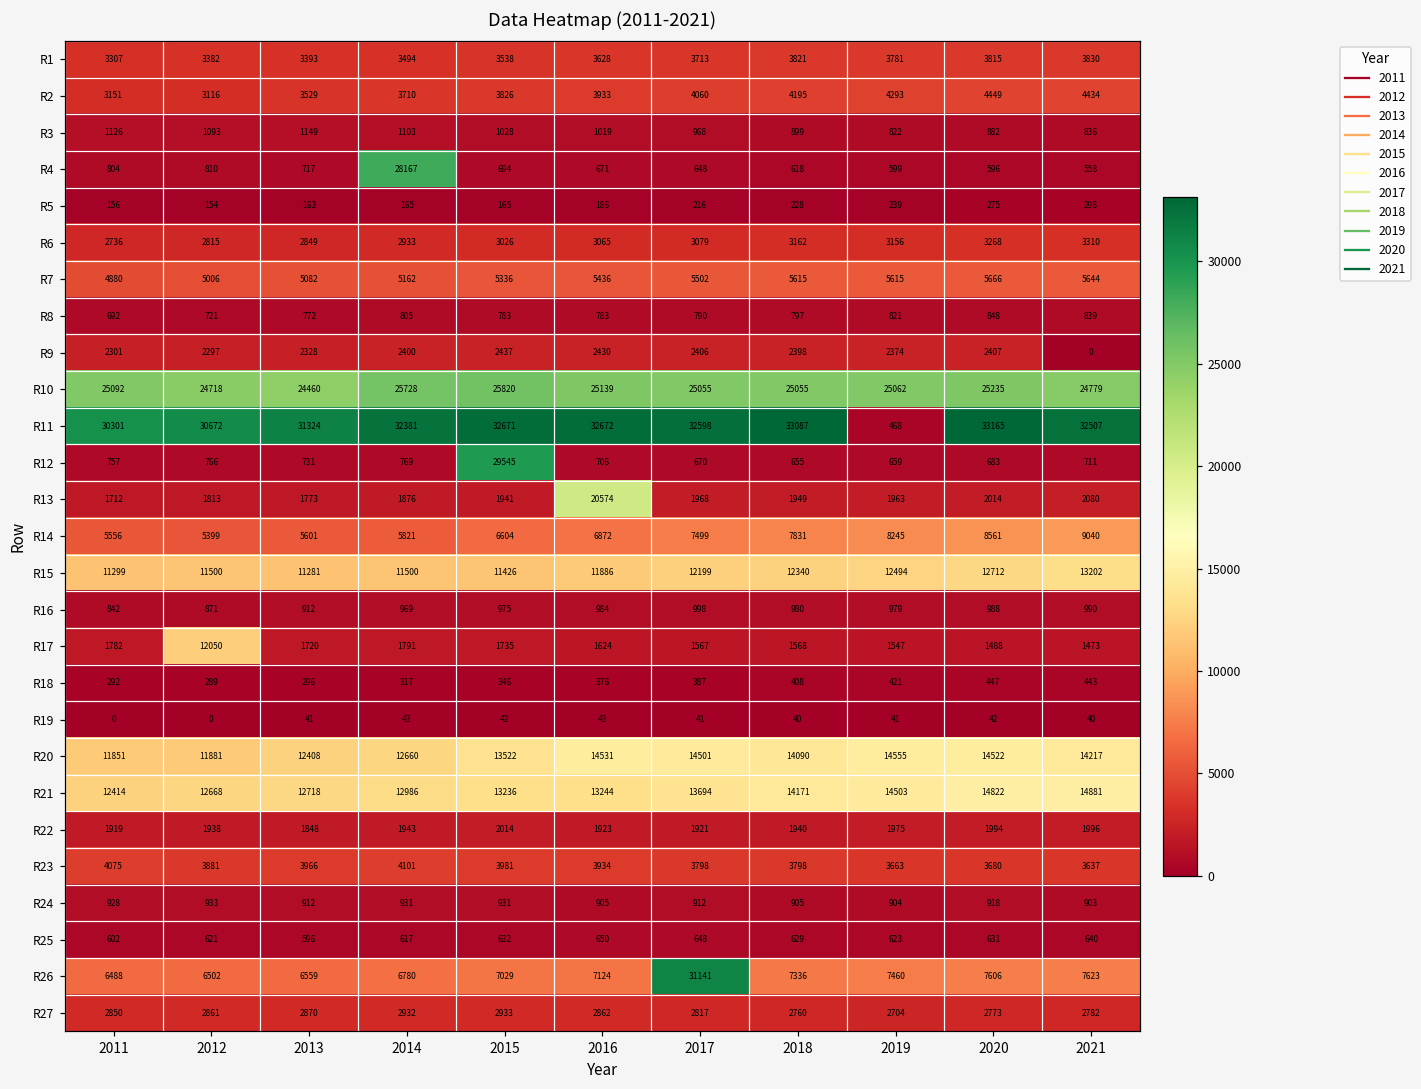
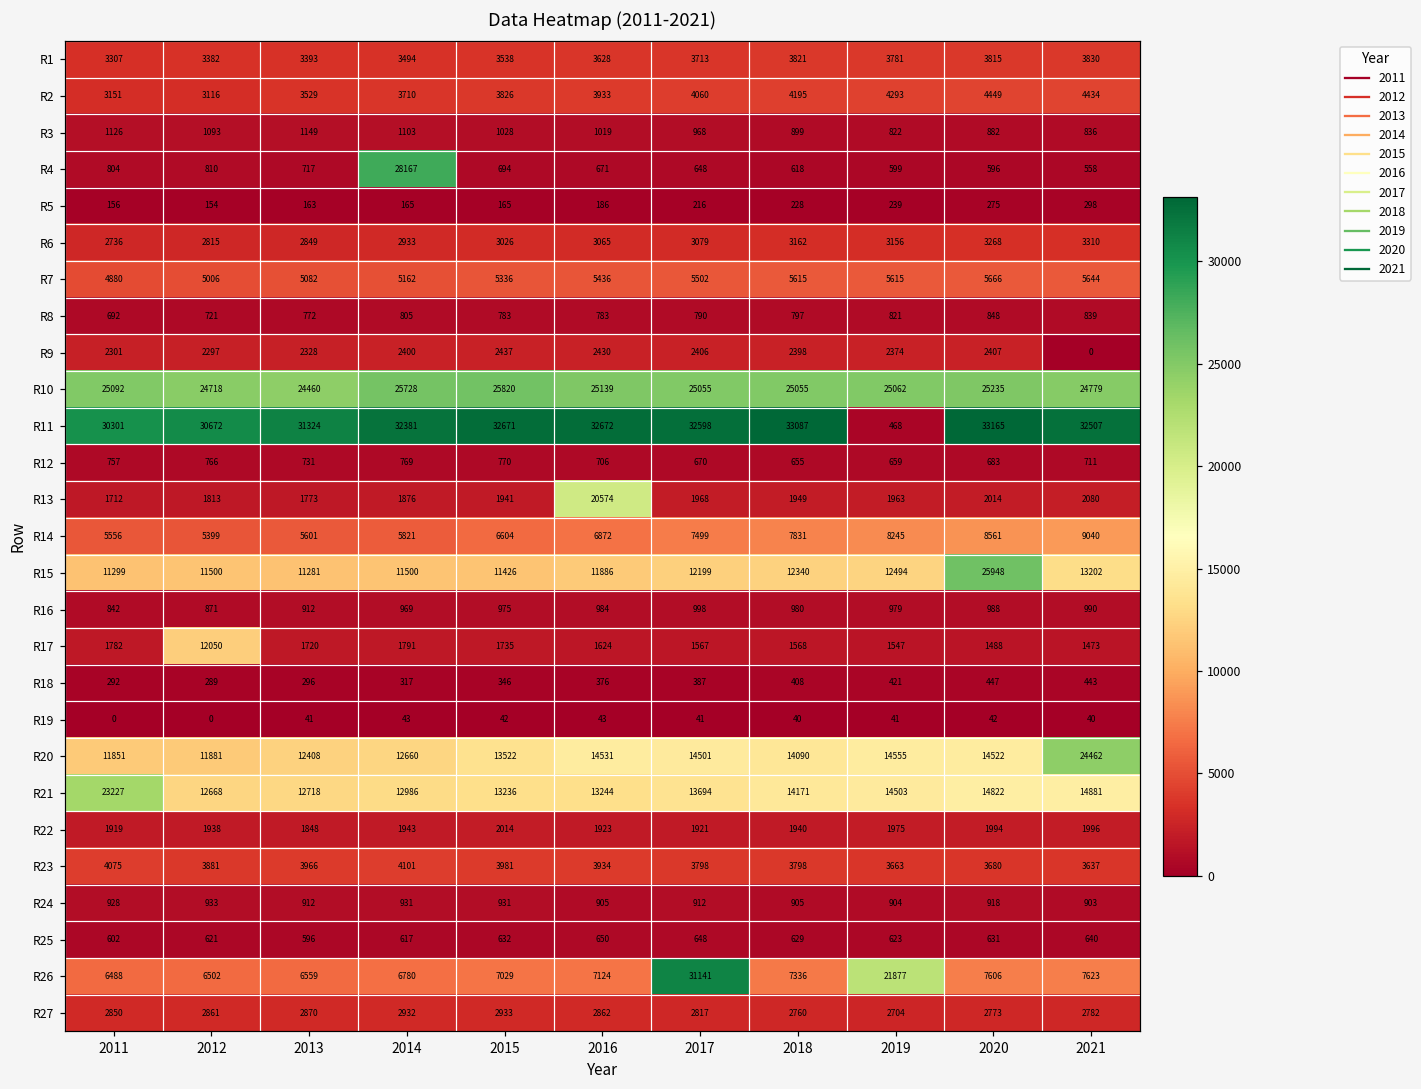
R12, 2015: 29545 -> 770
R15, 2020: 12712 -> 25948
R20, 2021: 14217 -> 24462
R21, 2011: 12414 -> 23227
R26, 2019: 7460 -> 21877
